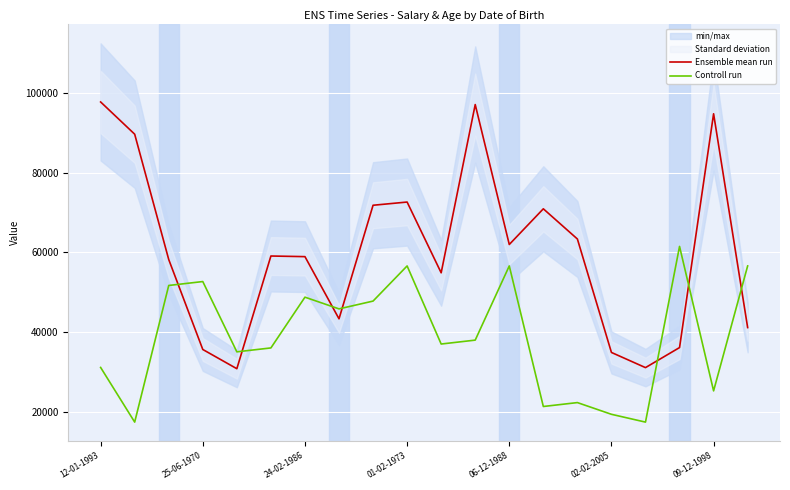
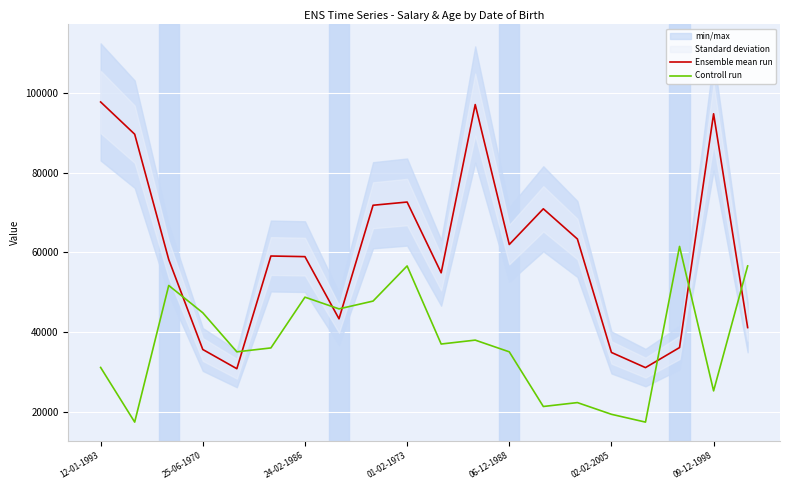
Controll run, 25-06-1970: 53000 -> 45000
Controll run, 06-12-1988: 57000 -> 35000
